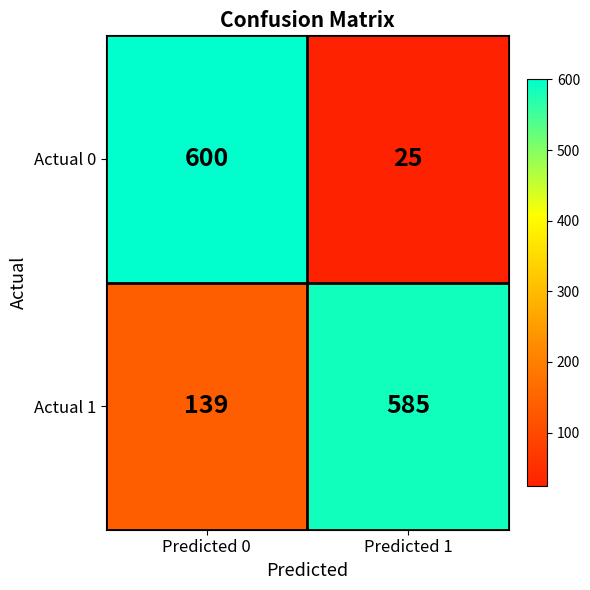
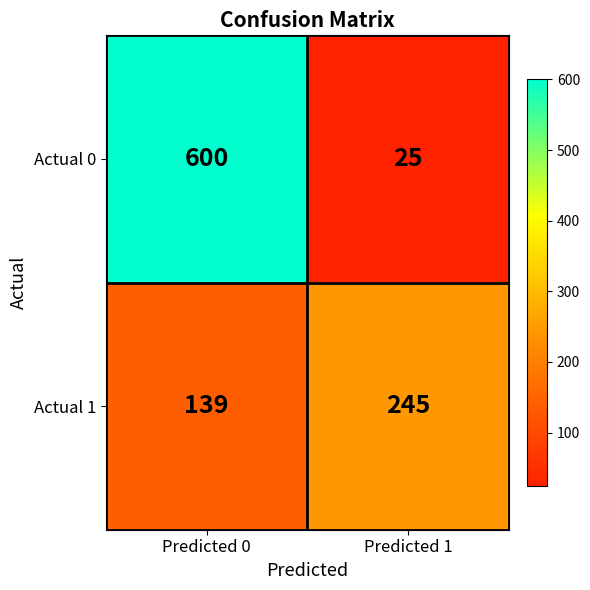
Actual 1, Predicted 1: 585 -> 245
